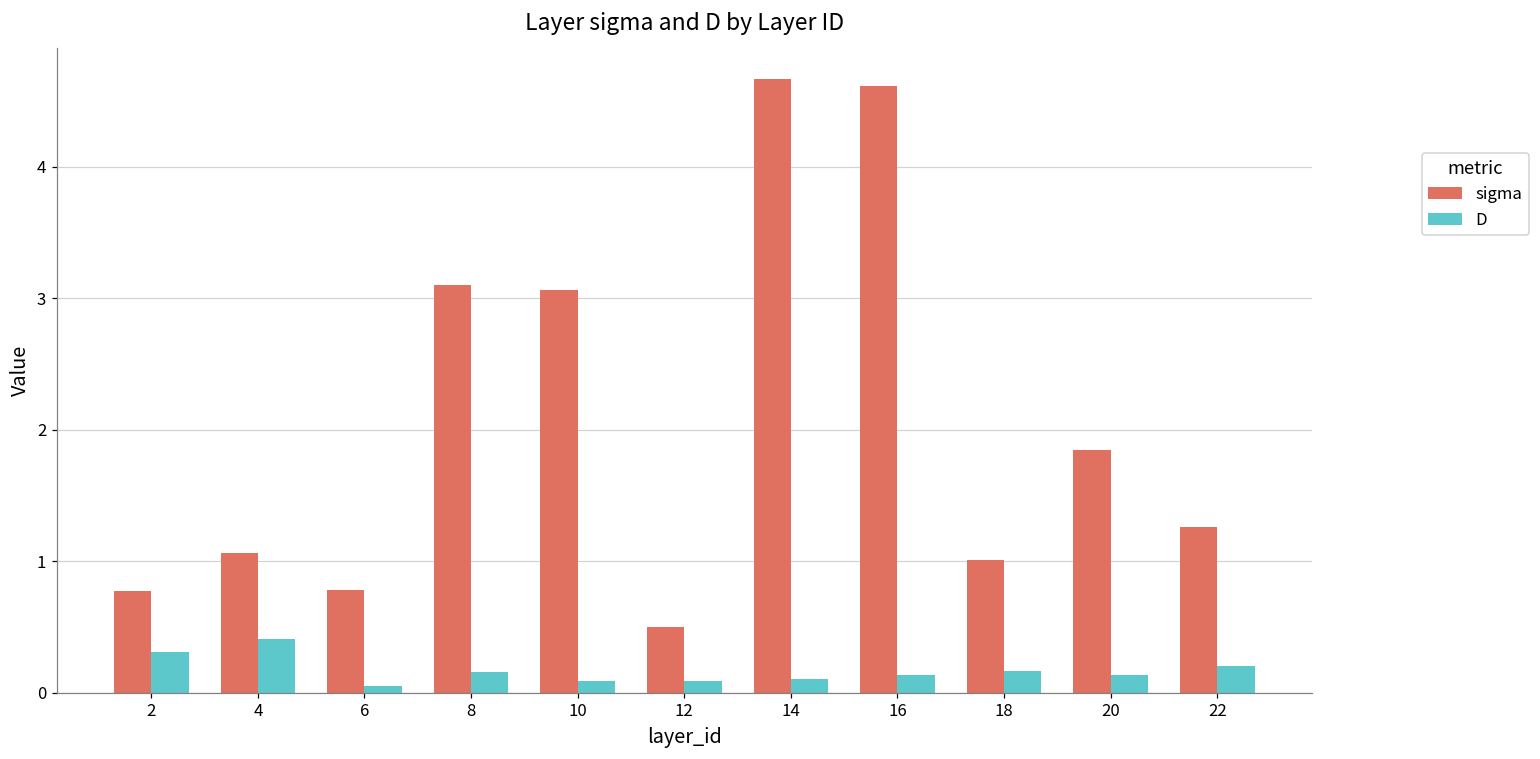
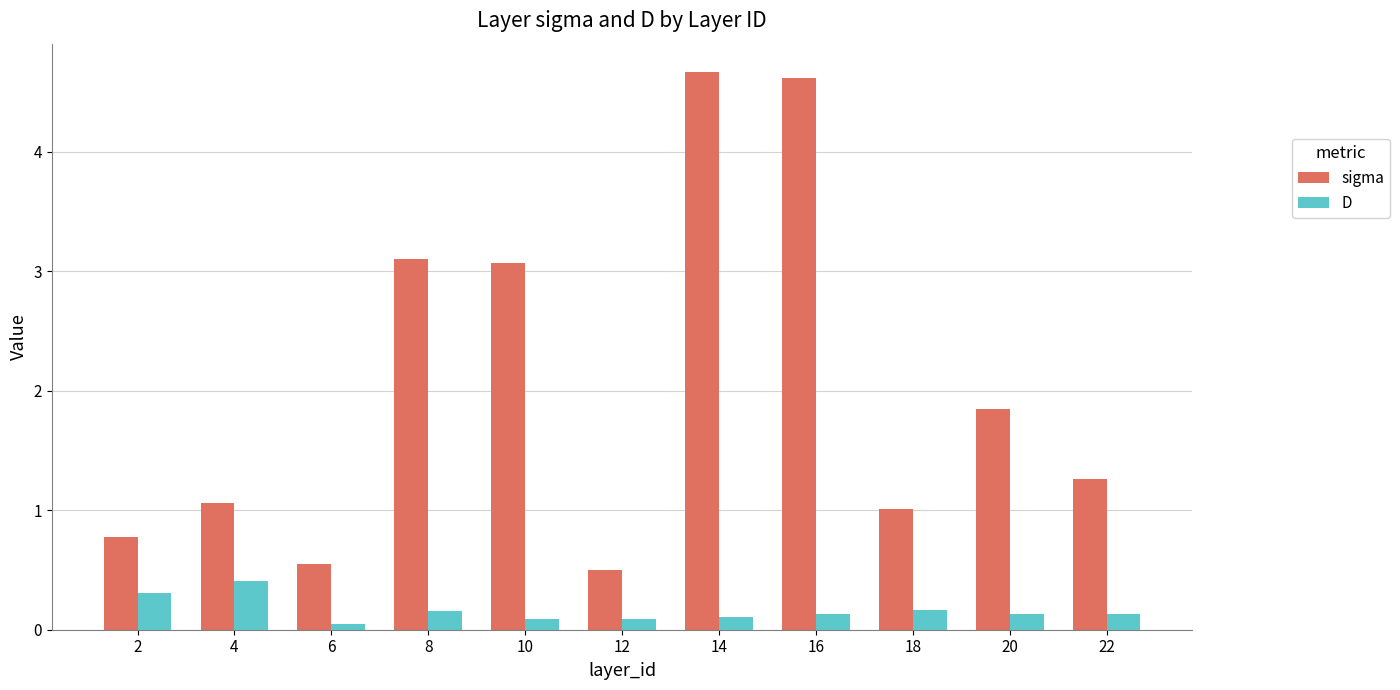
sigma, 6: 0.78 -> 0.55
D, 22: 0.20 -> 0.13
